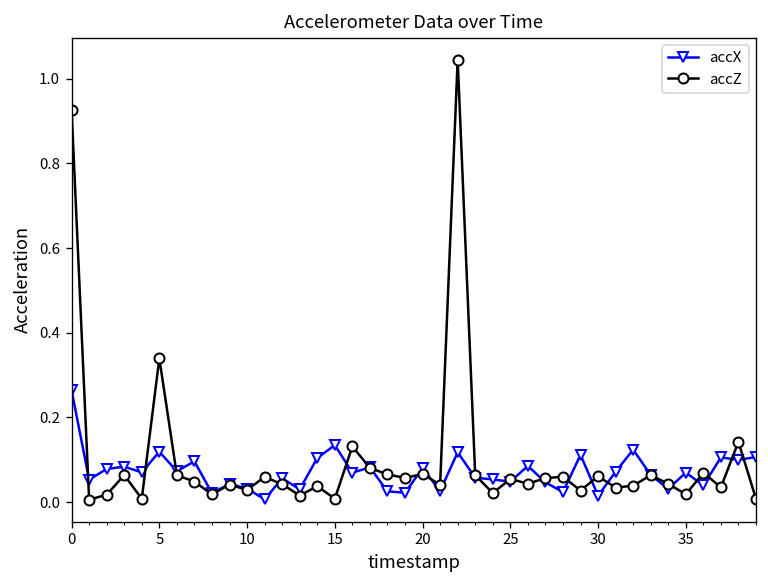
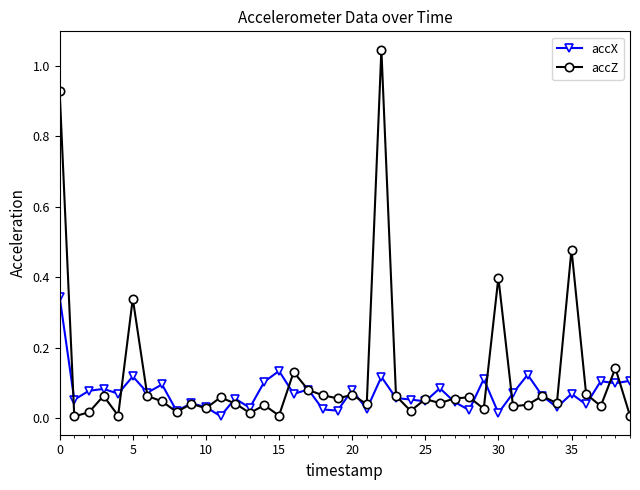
accX, 0: 0.26 -> 0.34
accZ, 30: 0.06 -> 0.40
accZ, 35: 0.02 -> 0.48
